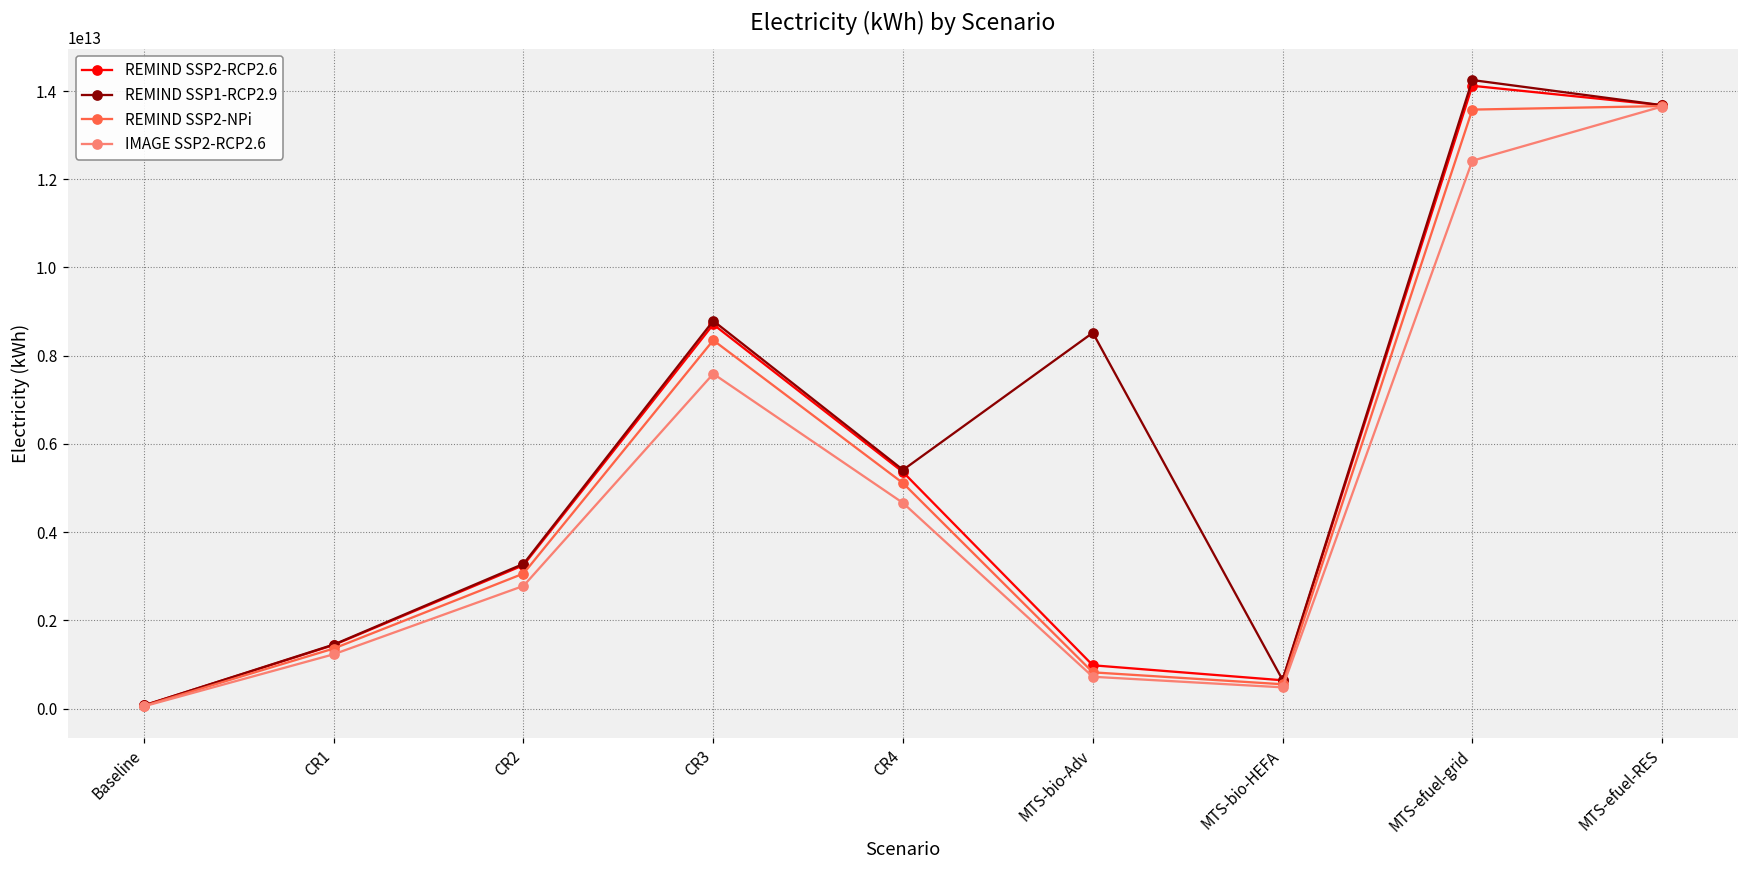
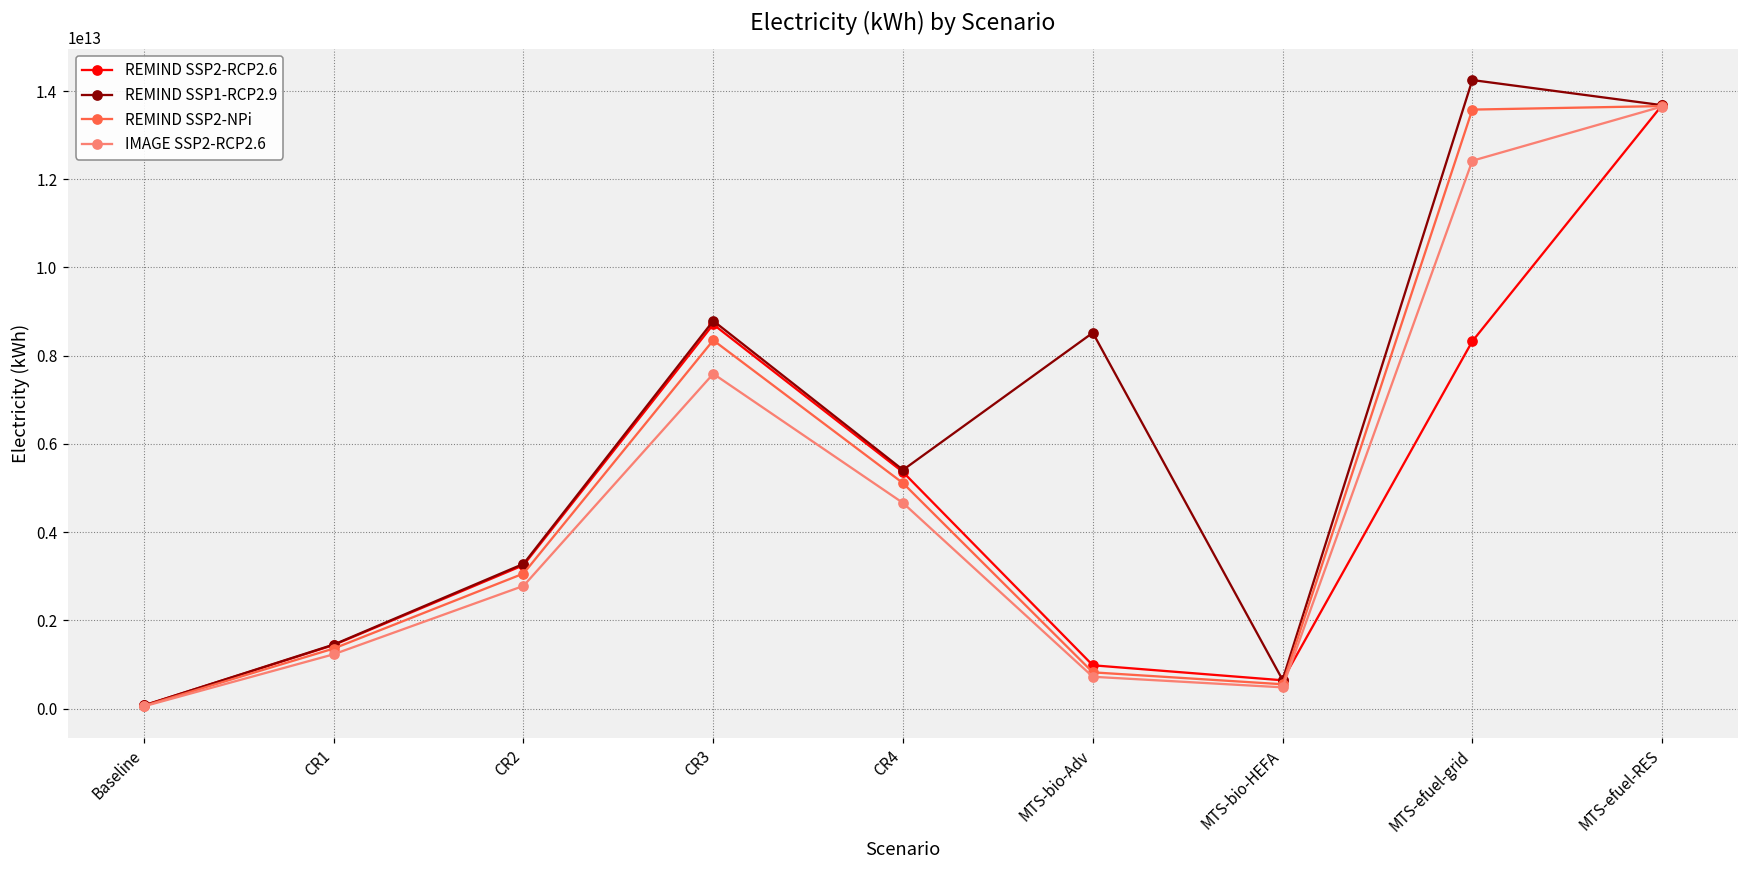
REMIND SSP2-RCP2.6, MTS-efuel-grid: 14100000000000 -> 8300000000000
